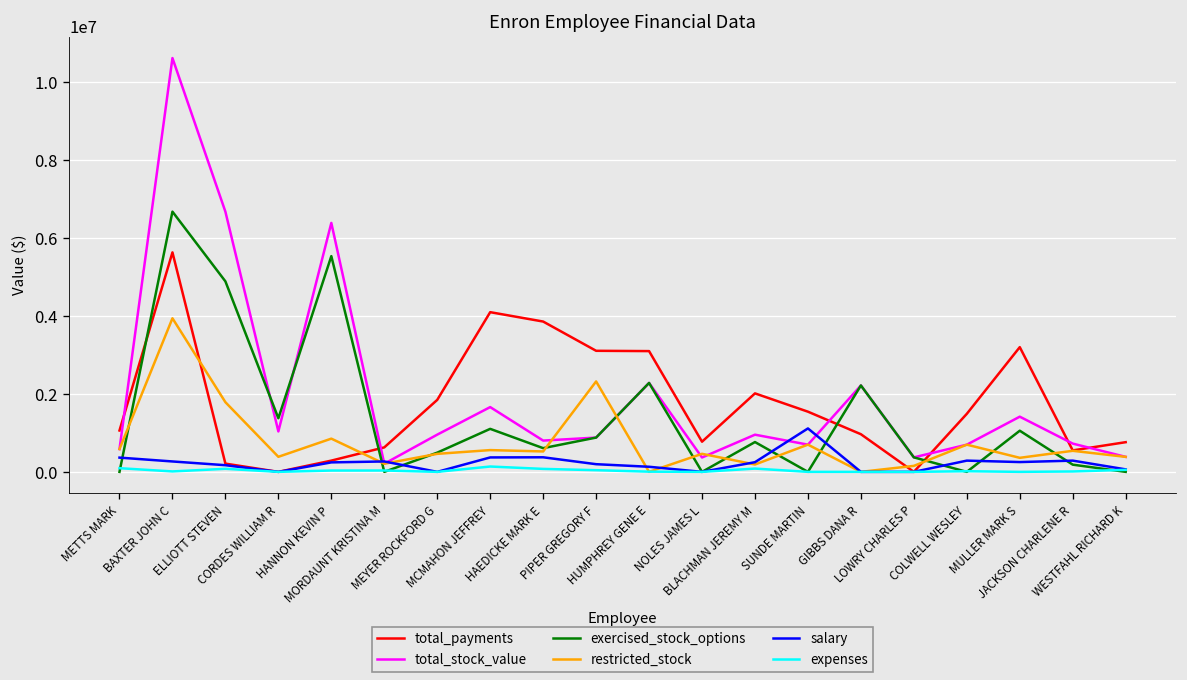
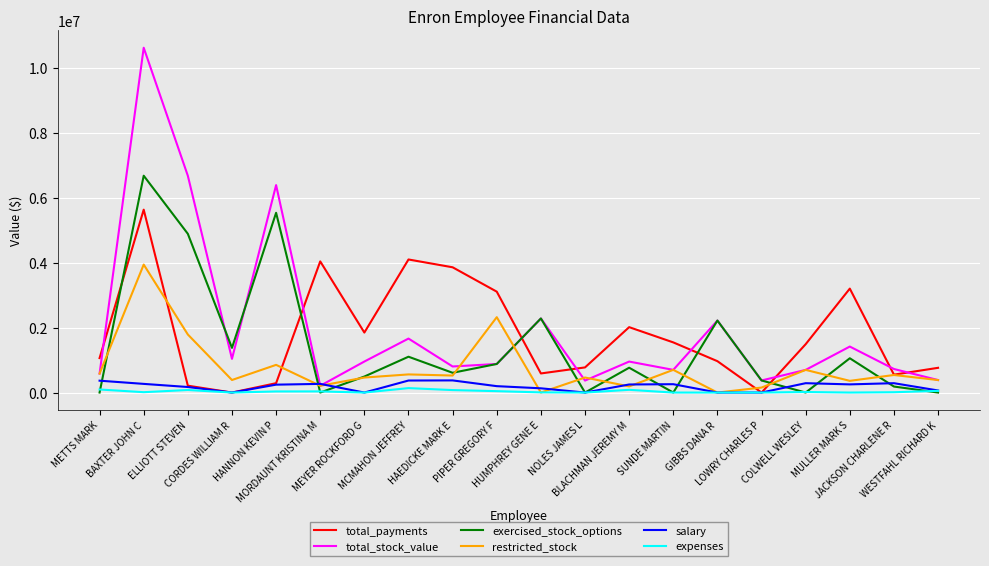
total_payments, MORDAUNT KRISTINA M: 600000 -> 4000000
total_payments, HUMPHREY GENE E: 3100000 -> 600000
salary, SUNDE MARTIN: 1100000 -> 300000
